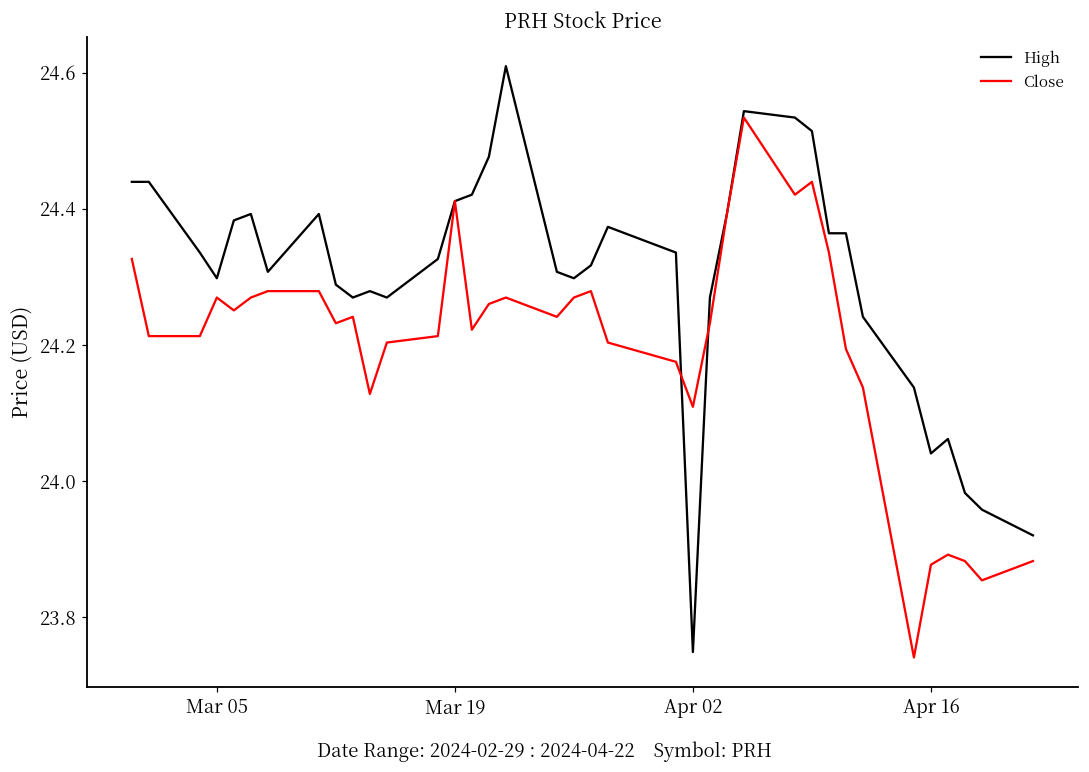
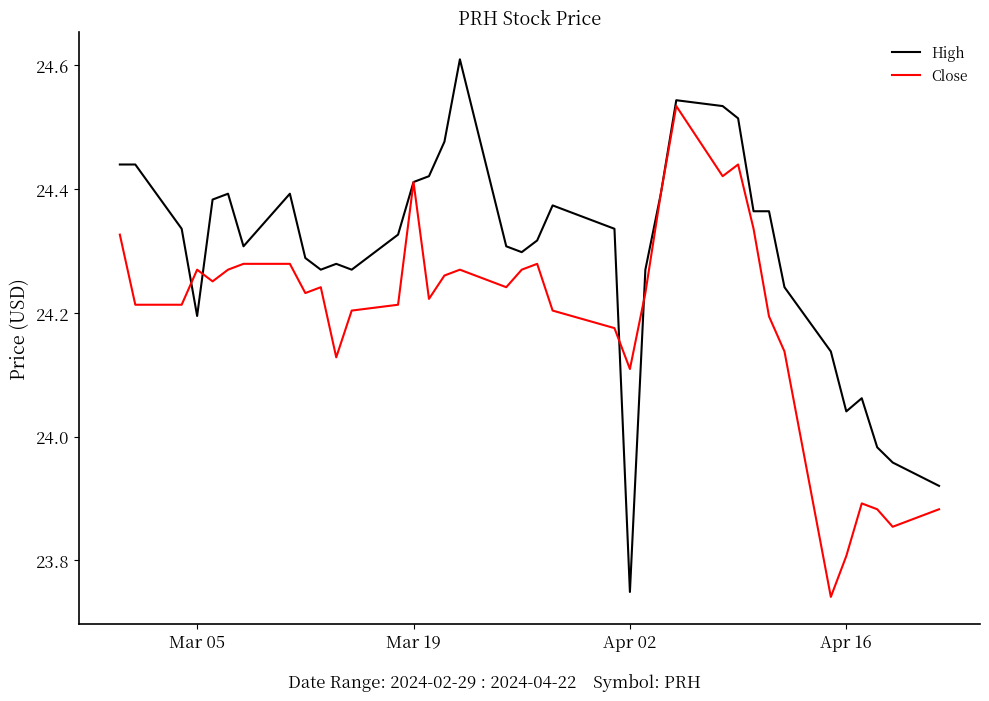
High, Mar 05: 24.30 -> 24.19
Close, Apr 16: 23.88 -> 23.81
